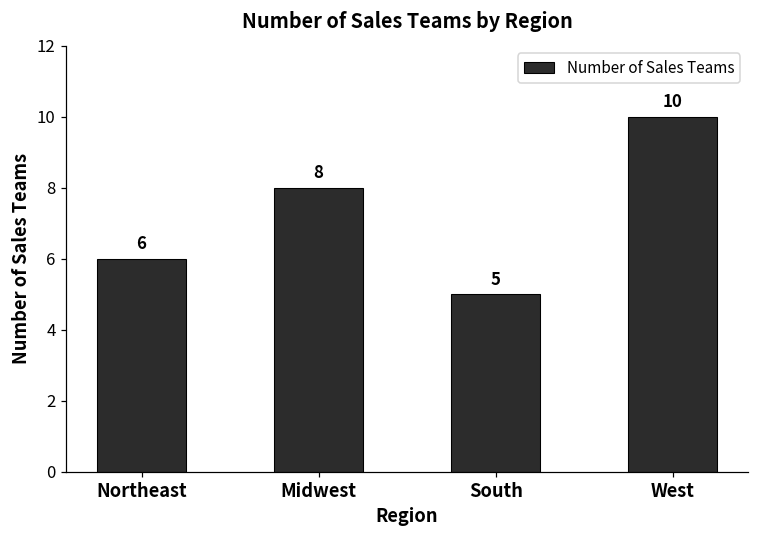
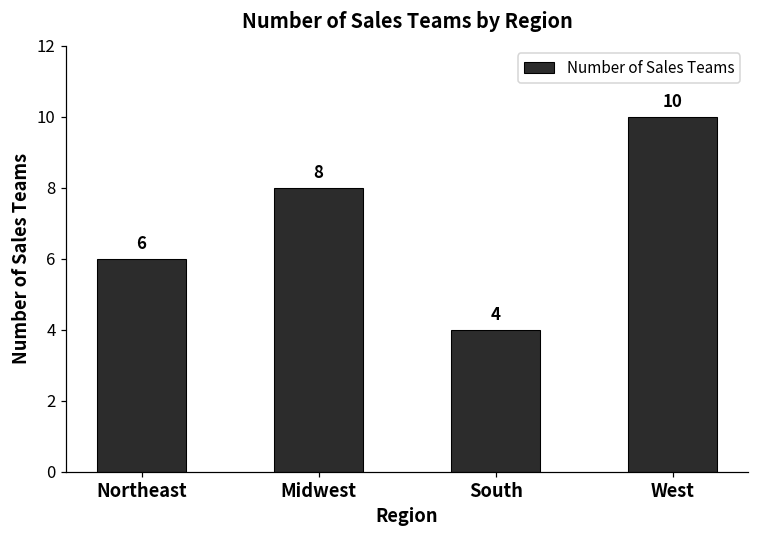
South: 5 -> 4
